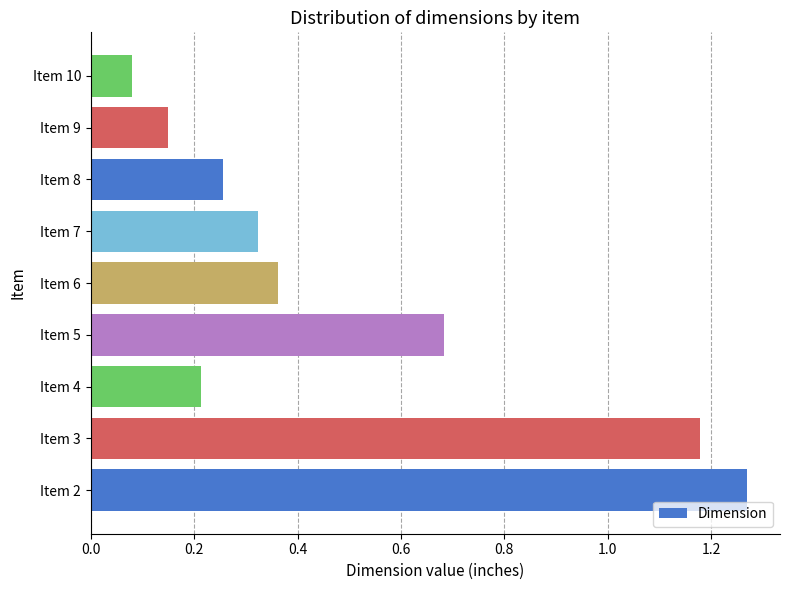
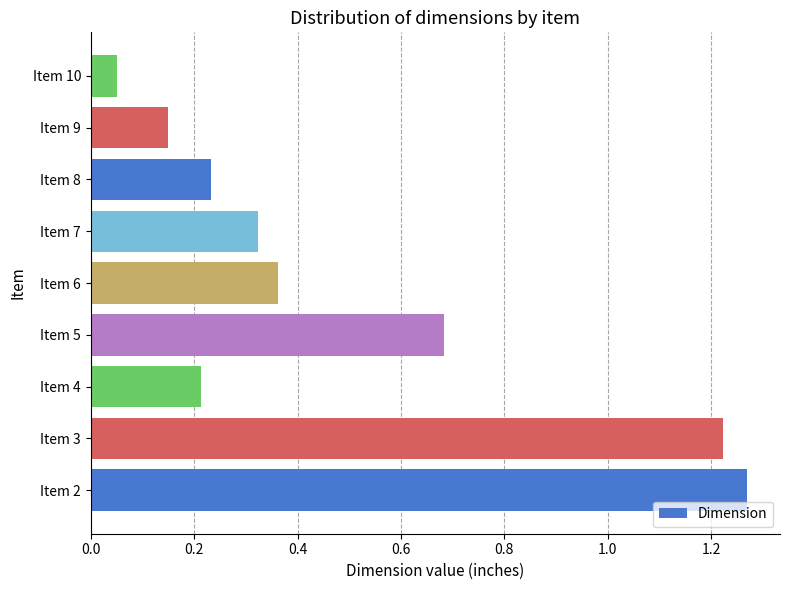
Item 10: 0.08 -> 0.05
Item 8: 0.26 -> 0.23
Item 3: 1.18 -> 1.22
